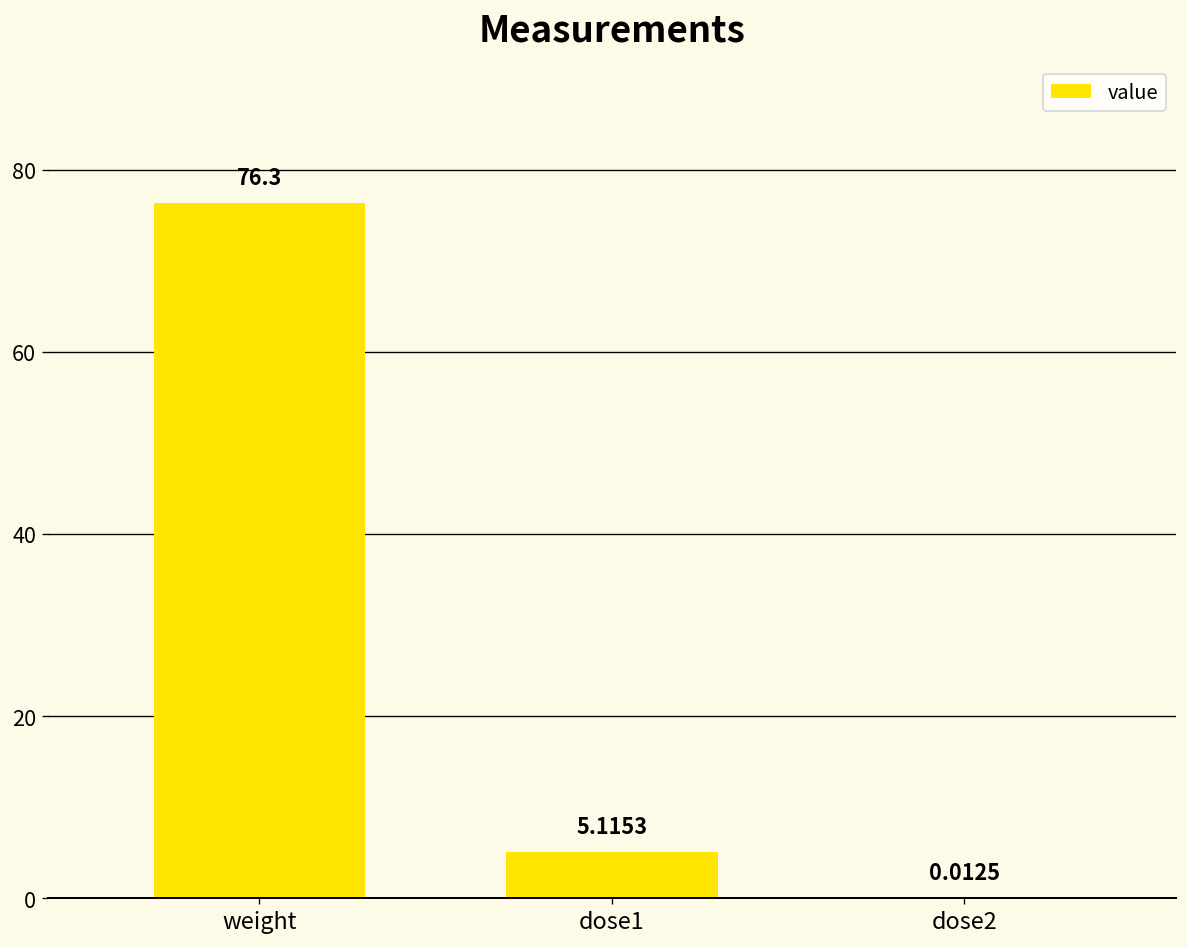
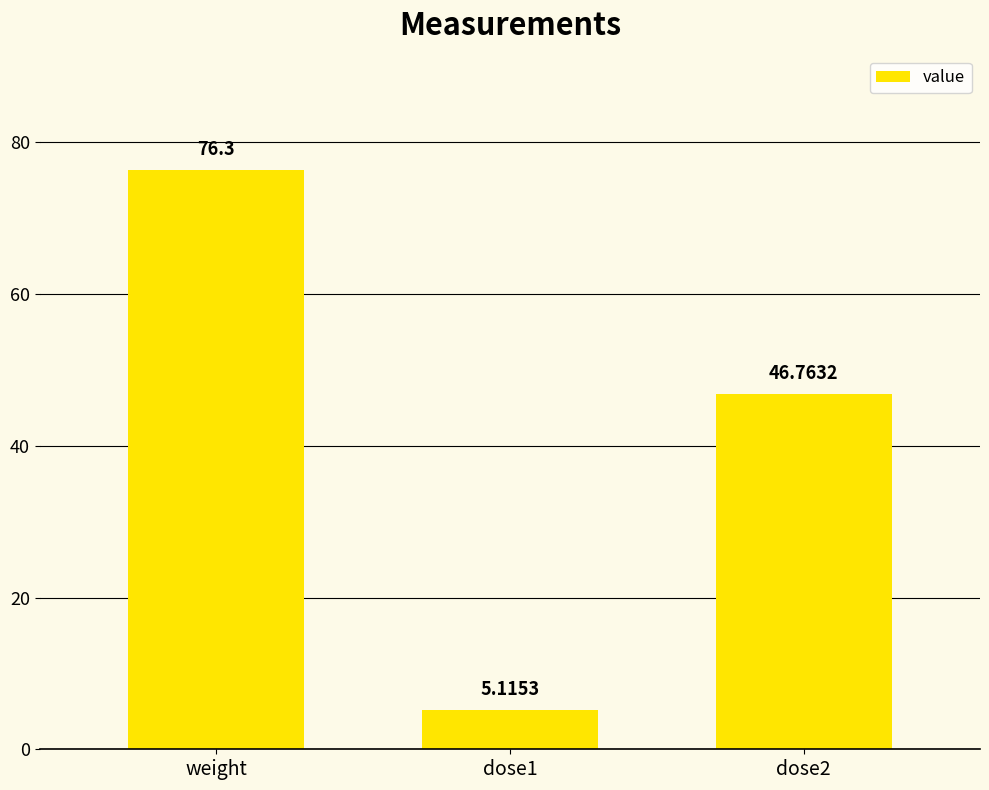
dose2: 0.0125 -> 46.7632
